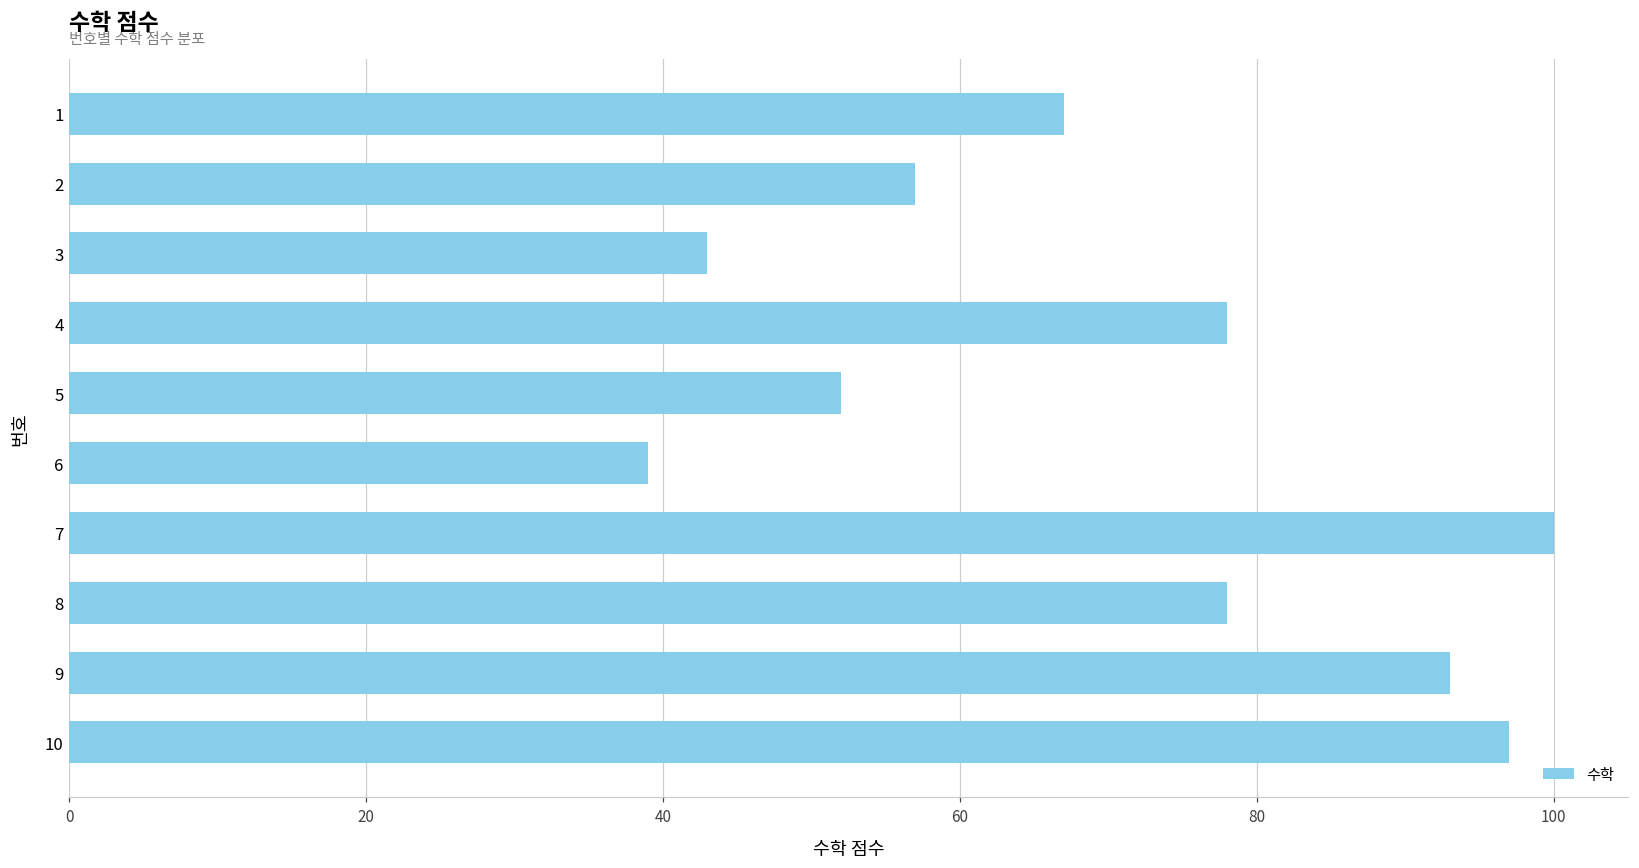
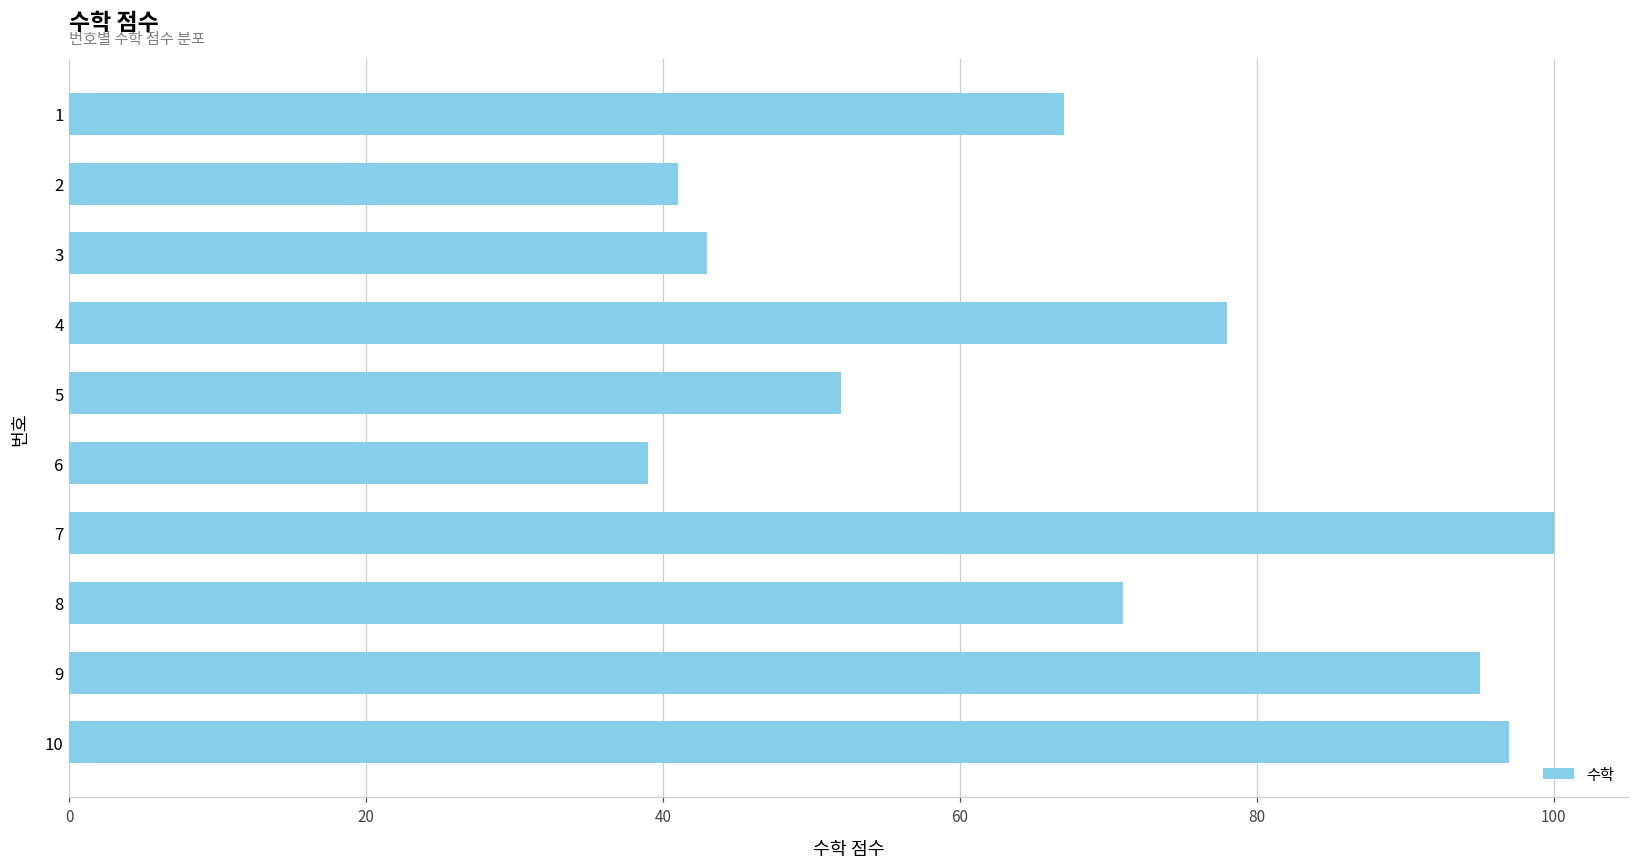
2: 57 -> 41
8: 78 -> 71
9: 93 -> 95
